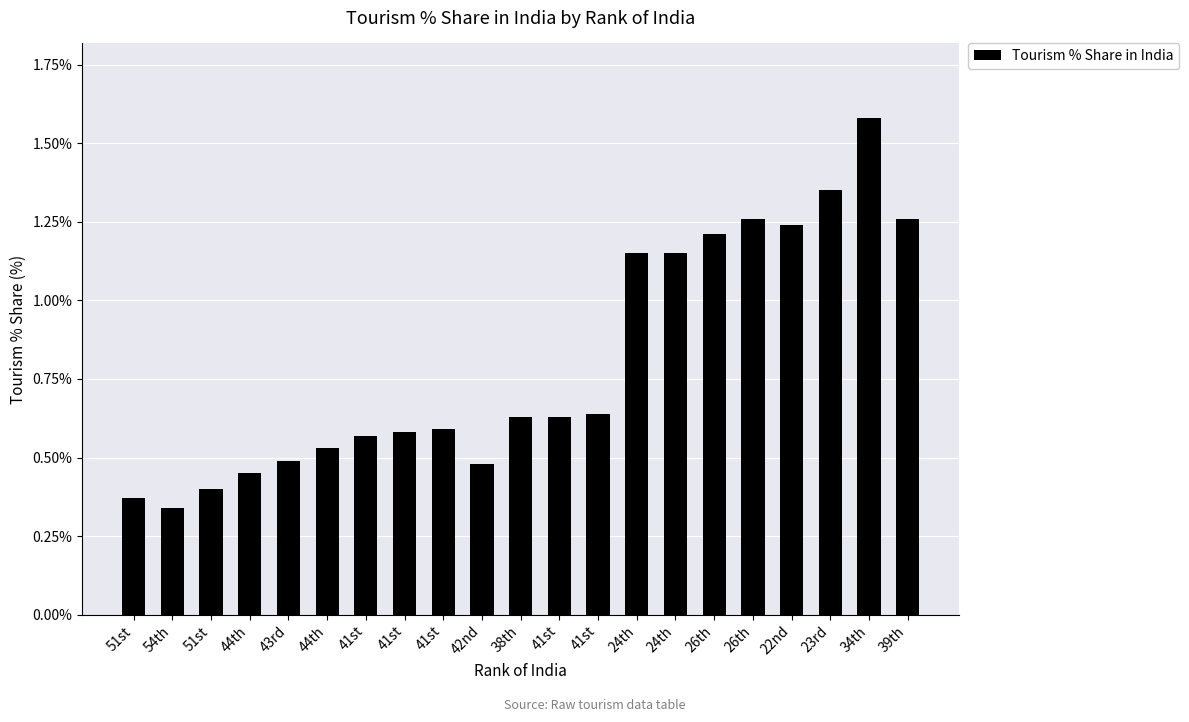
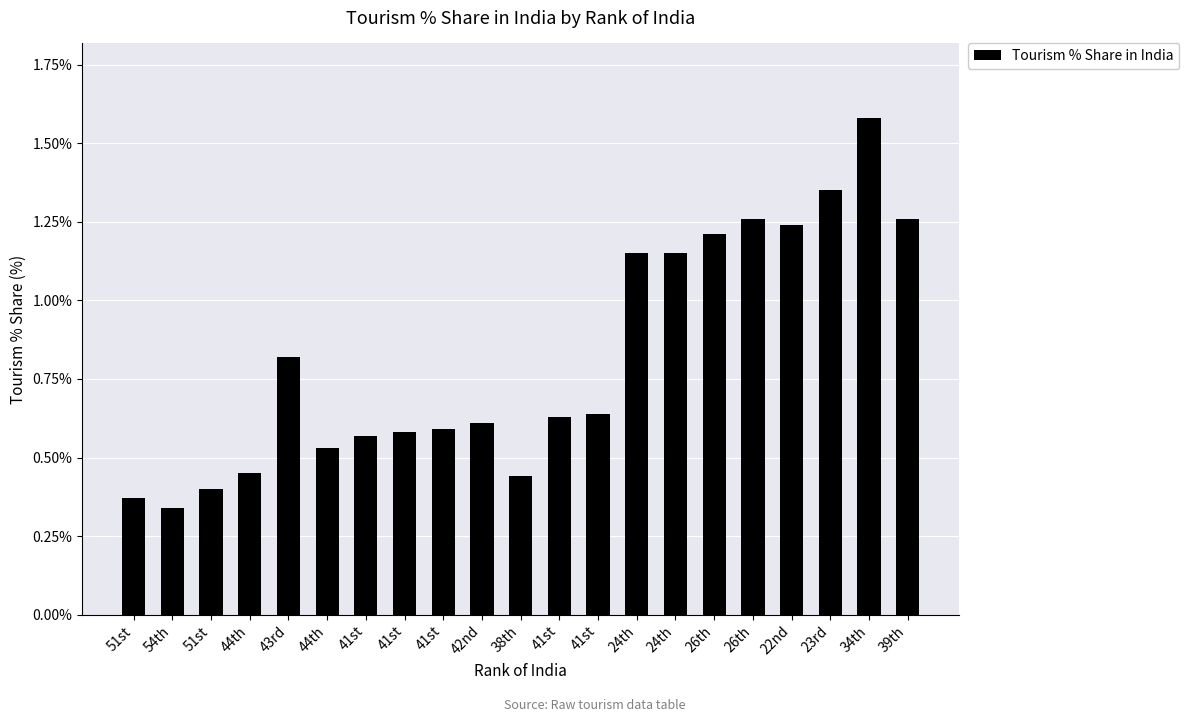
43rd: 0.49% -> 0.82%
42nd: 0.48% -> 0.61%
38th: 0.63% -> 0.44%
